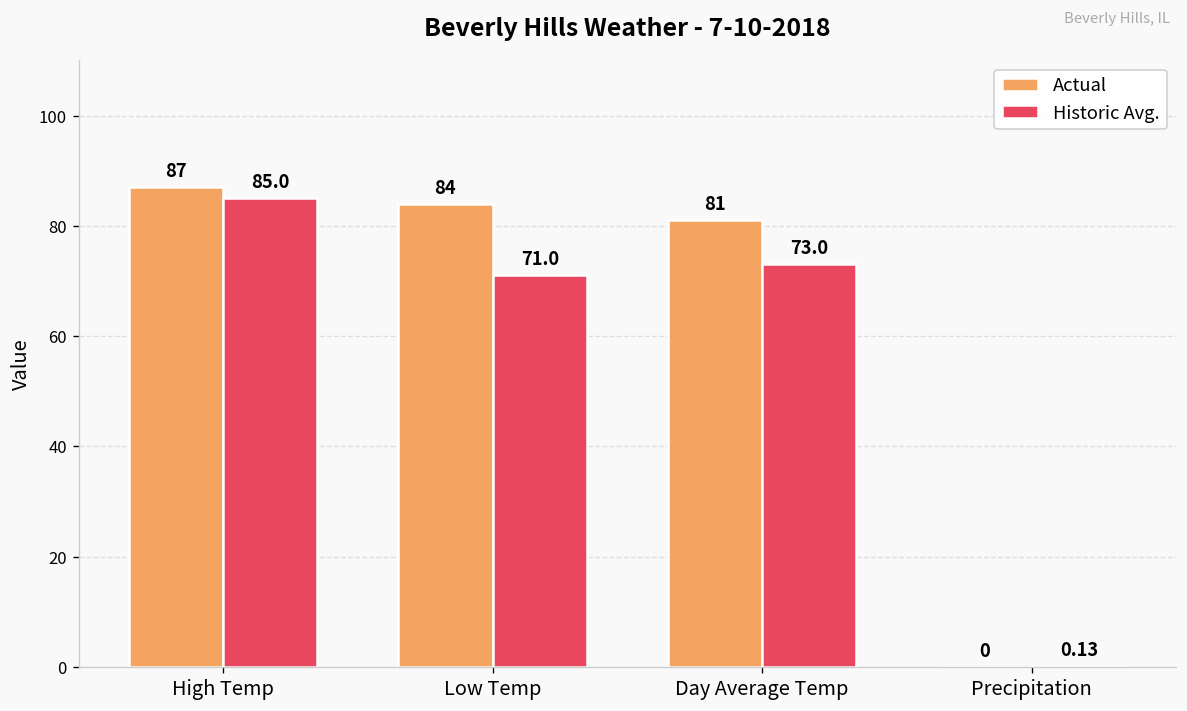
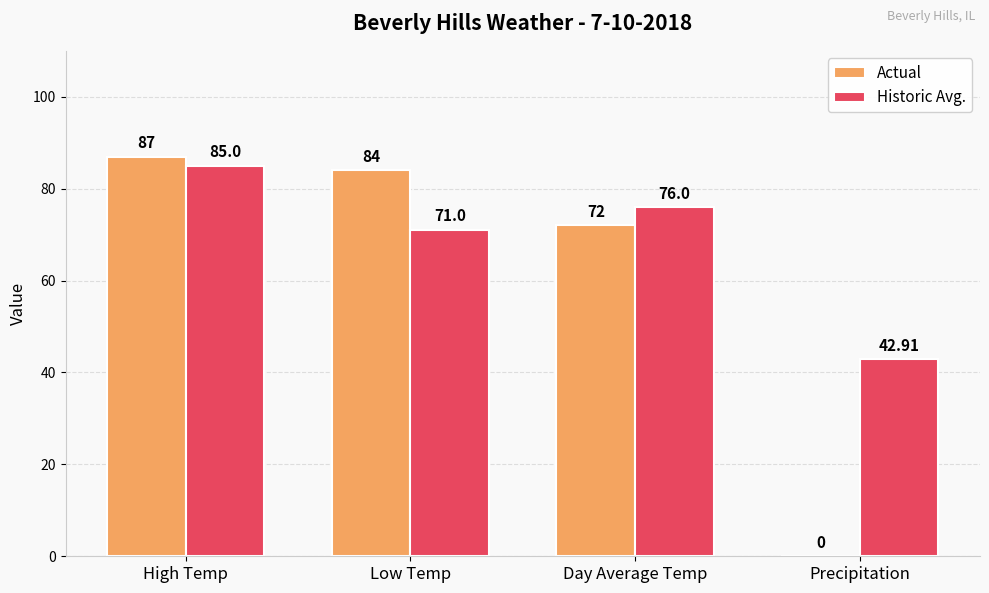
Actual, Day Average Temp: 81 -> 72
Historic Avg., Day Average Temp: 73.0 -> 76.0
Historic Avg., Precipitation: 0.13 -> 42.91
